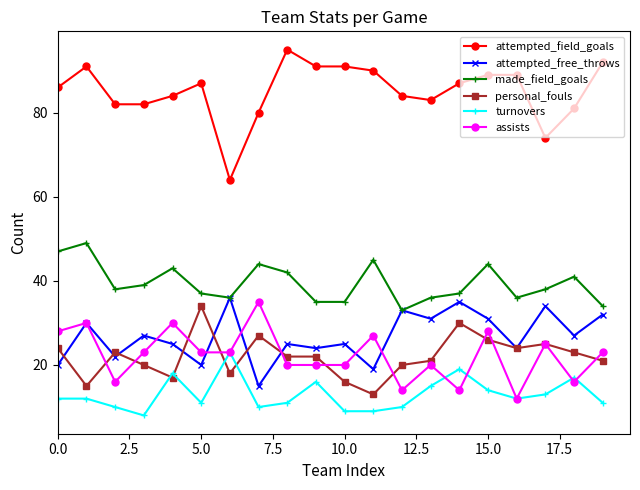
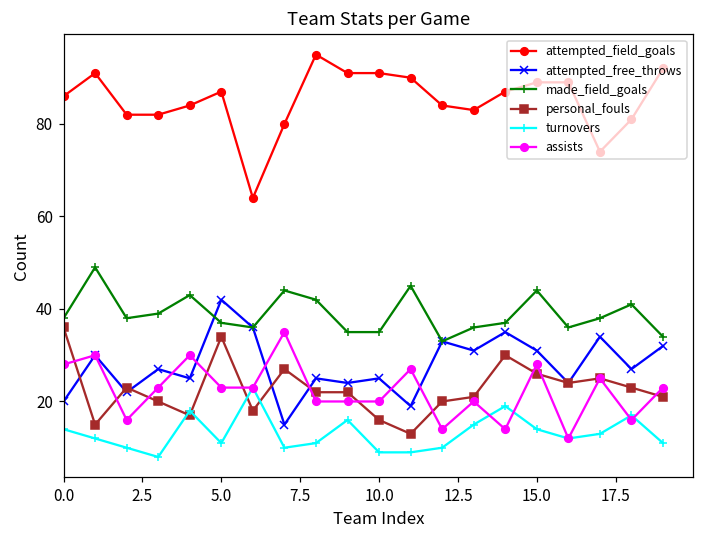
made_field_goals, 0.0: 47 -> 38
personal_fouls, 0.0: 24 -> 36
turnovers, 0.0: 12 -> 14
attempted_free_throws, 5.0: 20 -> 42
